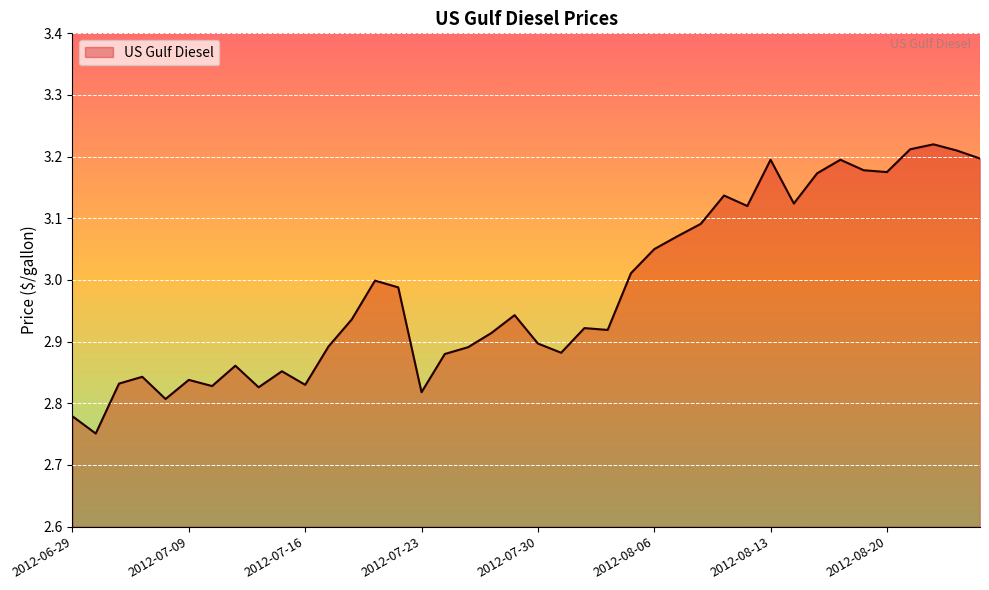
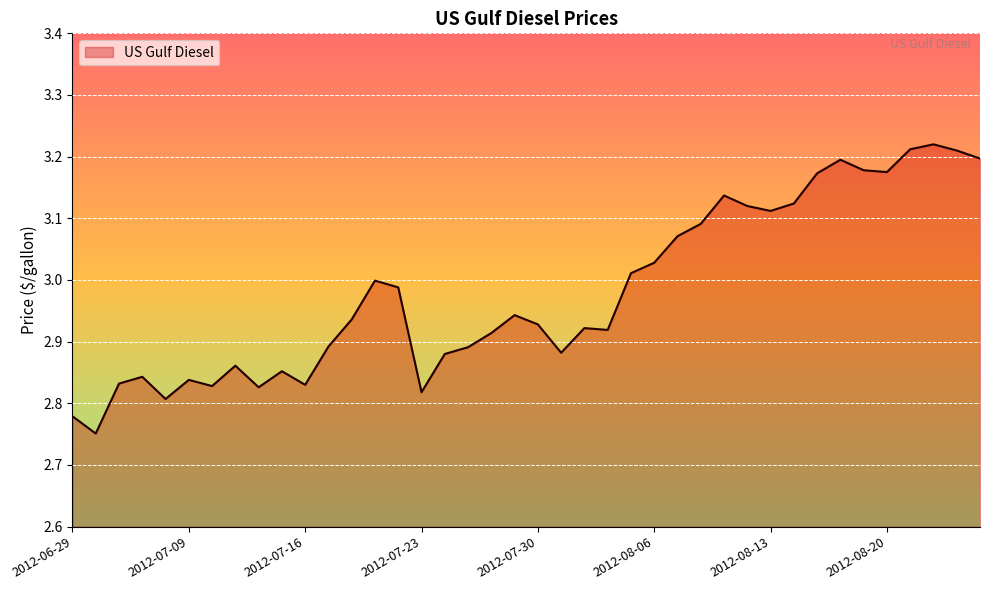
2012-07-30: 2.90 -> 2.93
2012-08-06: 3.05 -> 3.03
2012-08-13: 3.20 -> 3.11
